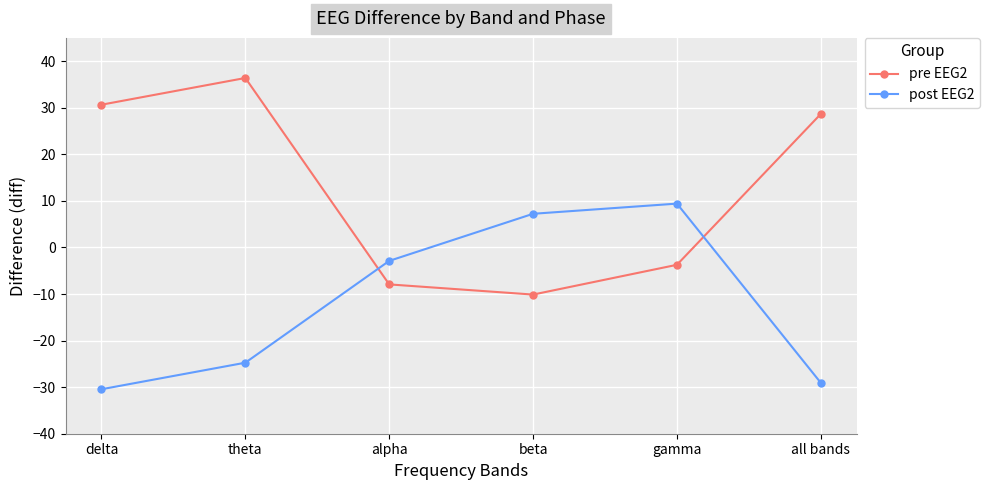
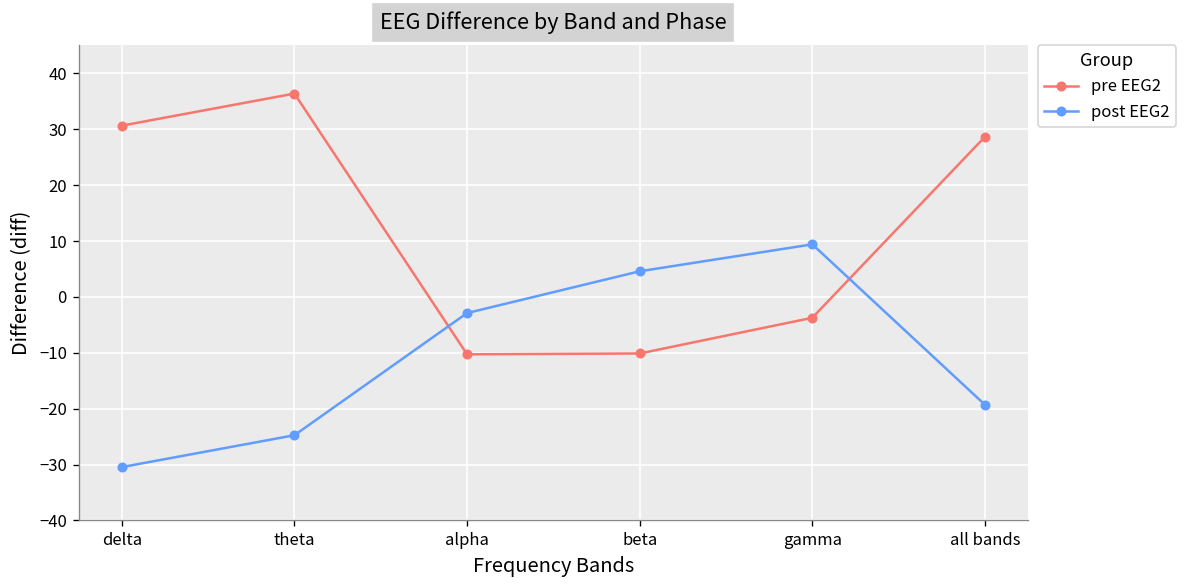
pre EEG2, alpha: -8 -> -10
post EEG2, beta: 7 -> 5
post EEG2, all bands: -29 -> -19
